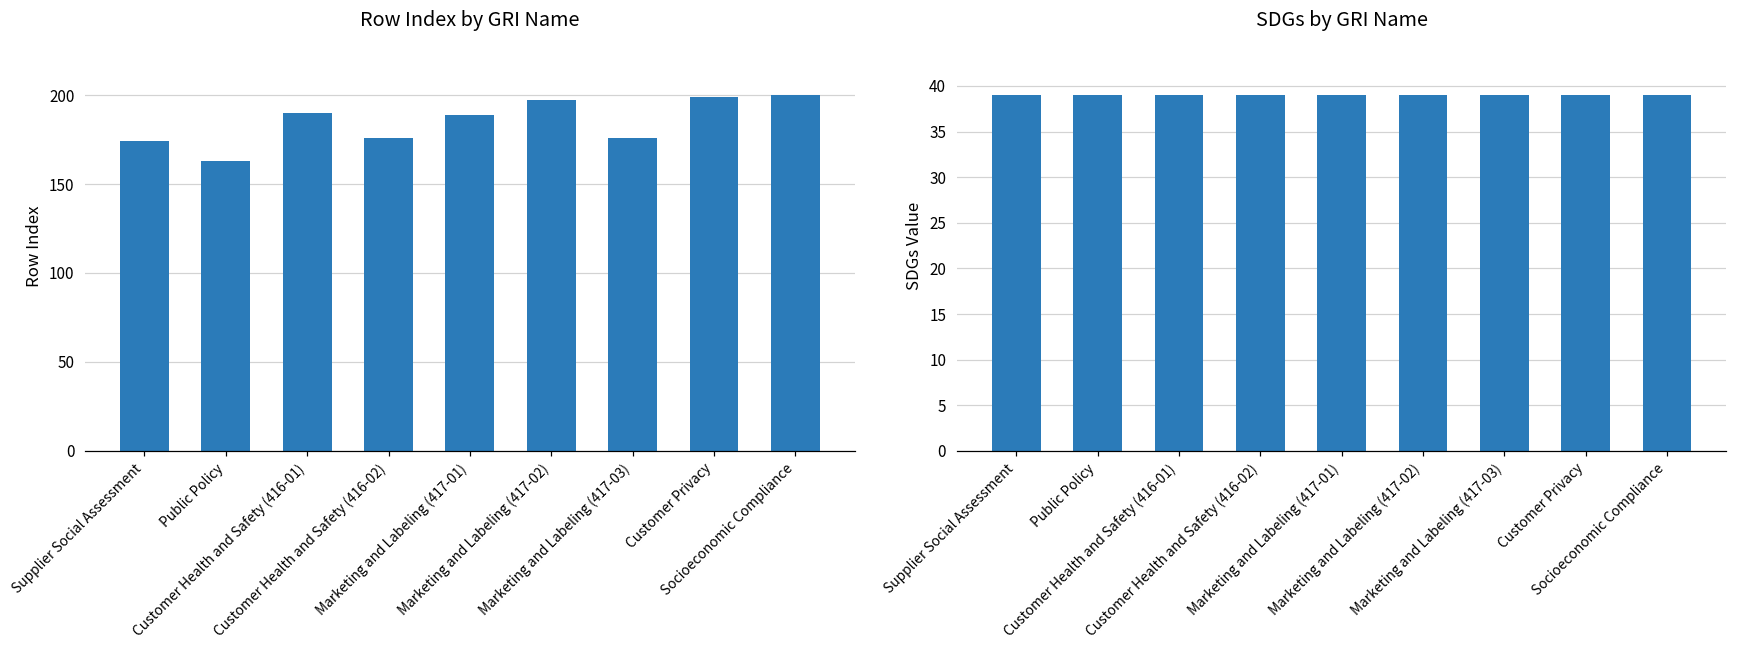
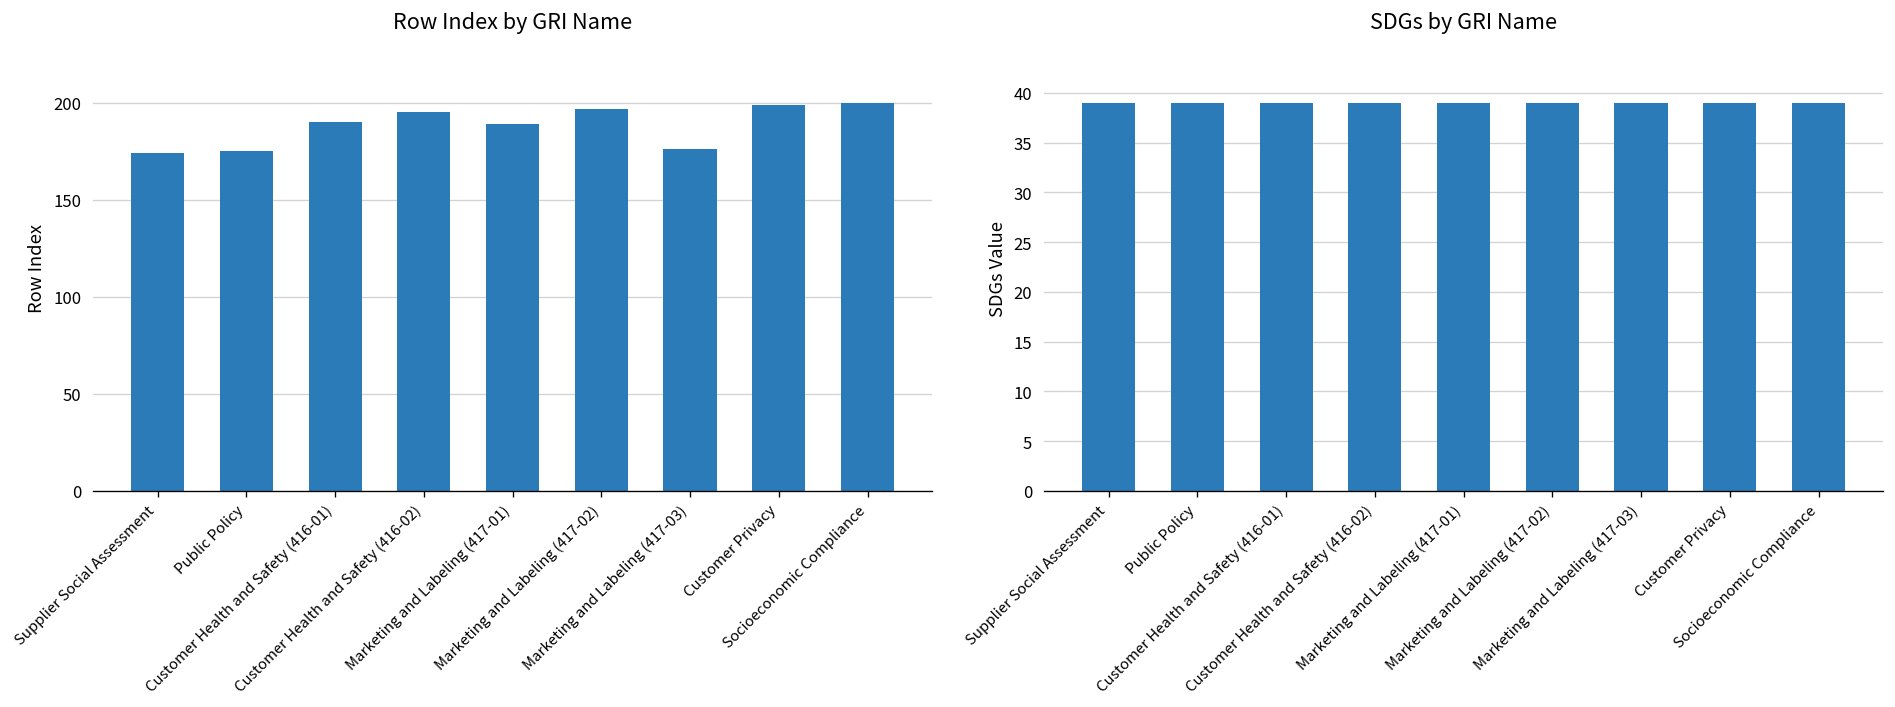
Row Index by GRI Name, Public Policy: 163 -> 175
Row Index by GRI Name, Customer Health and Safety (416-02): 176 -> 195
